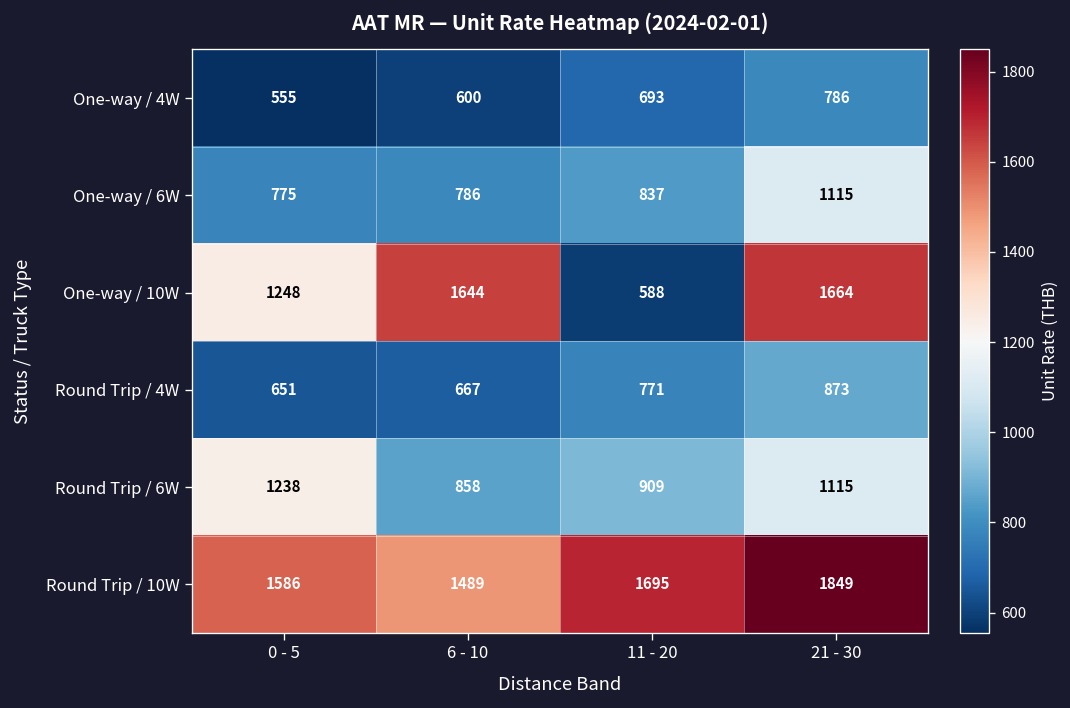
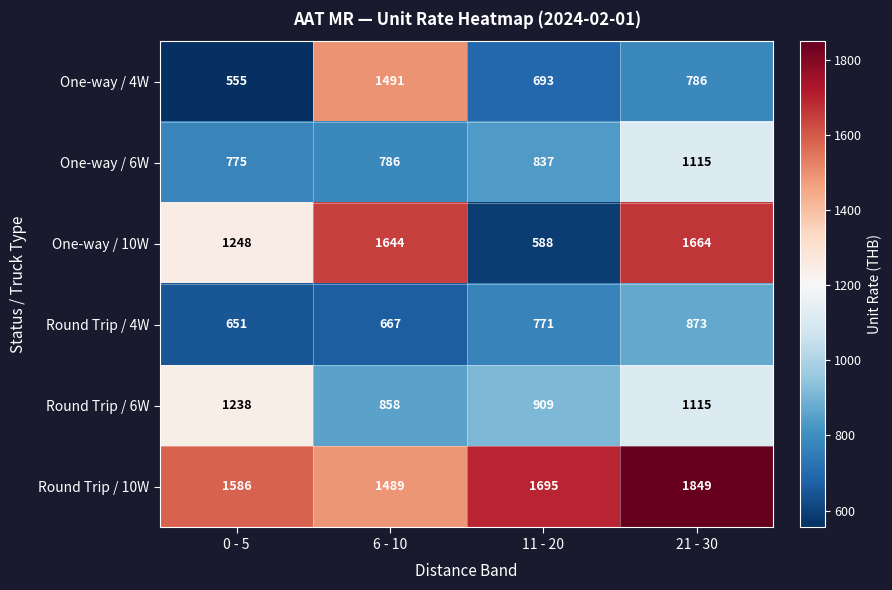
One-way / 4W, 6 - 10: 600 -> 1491
